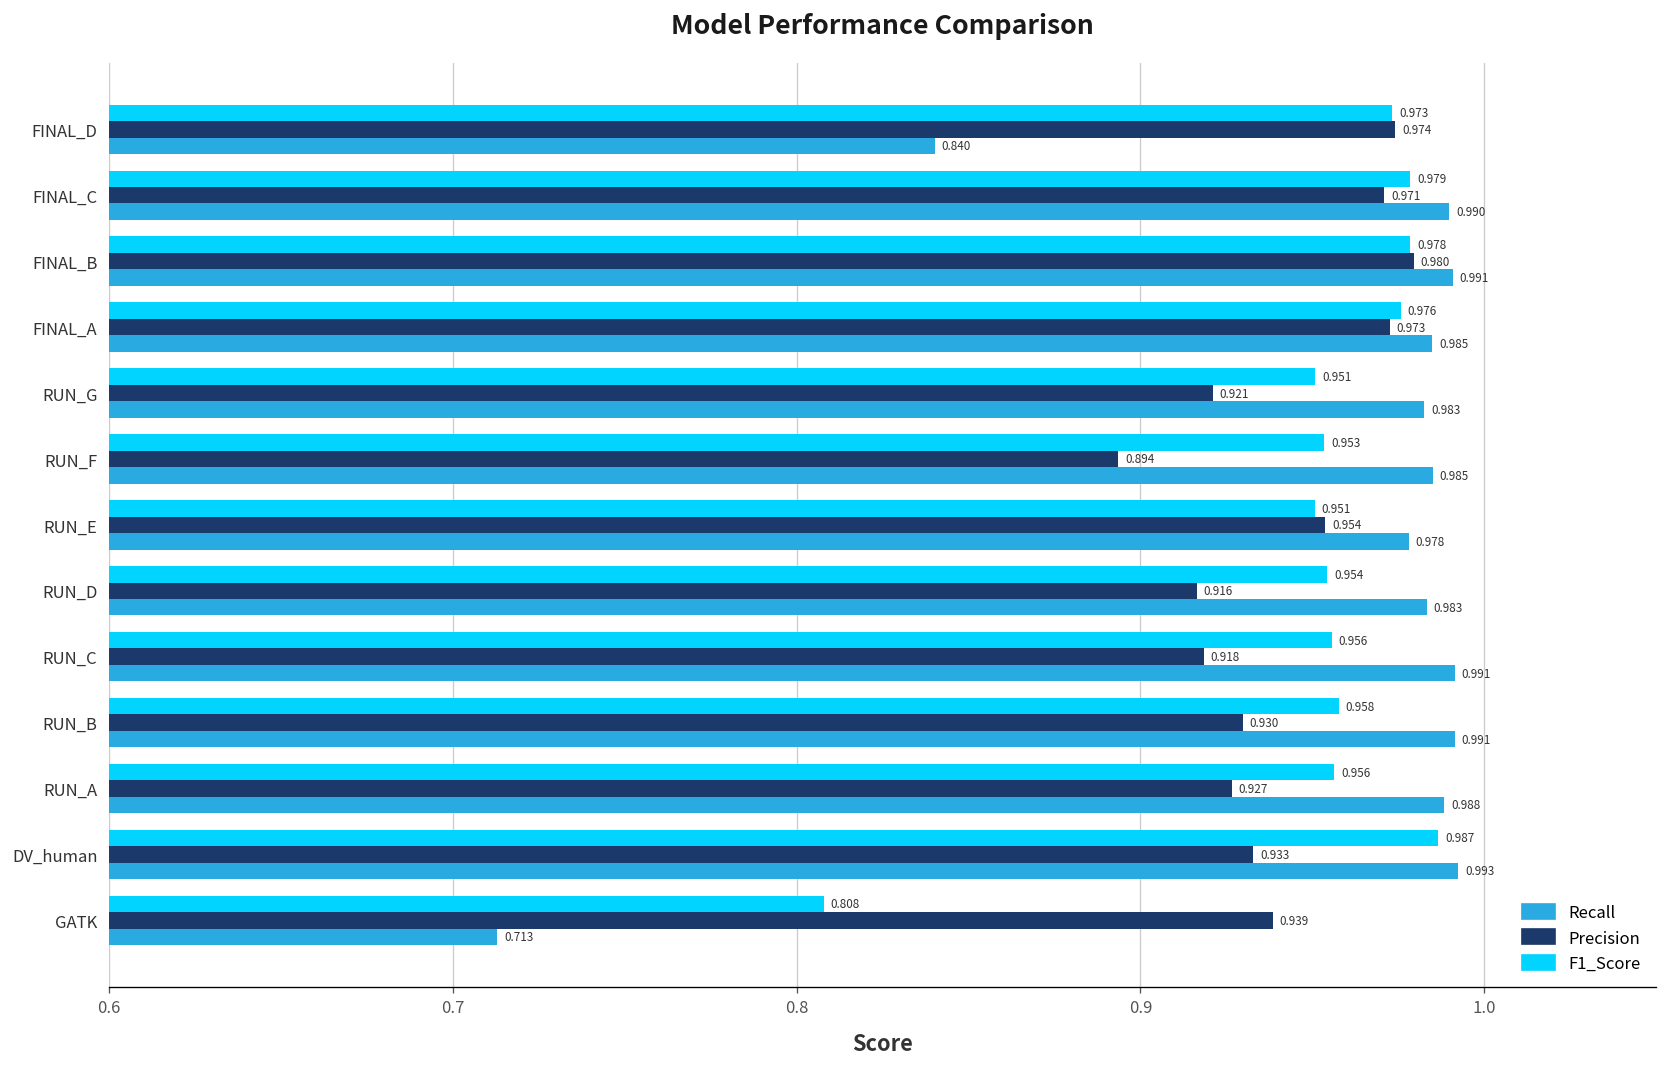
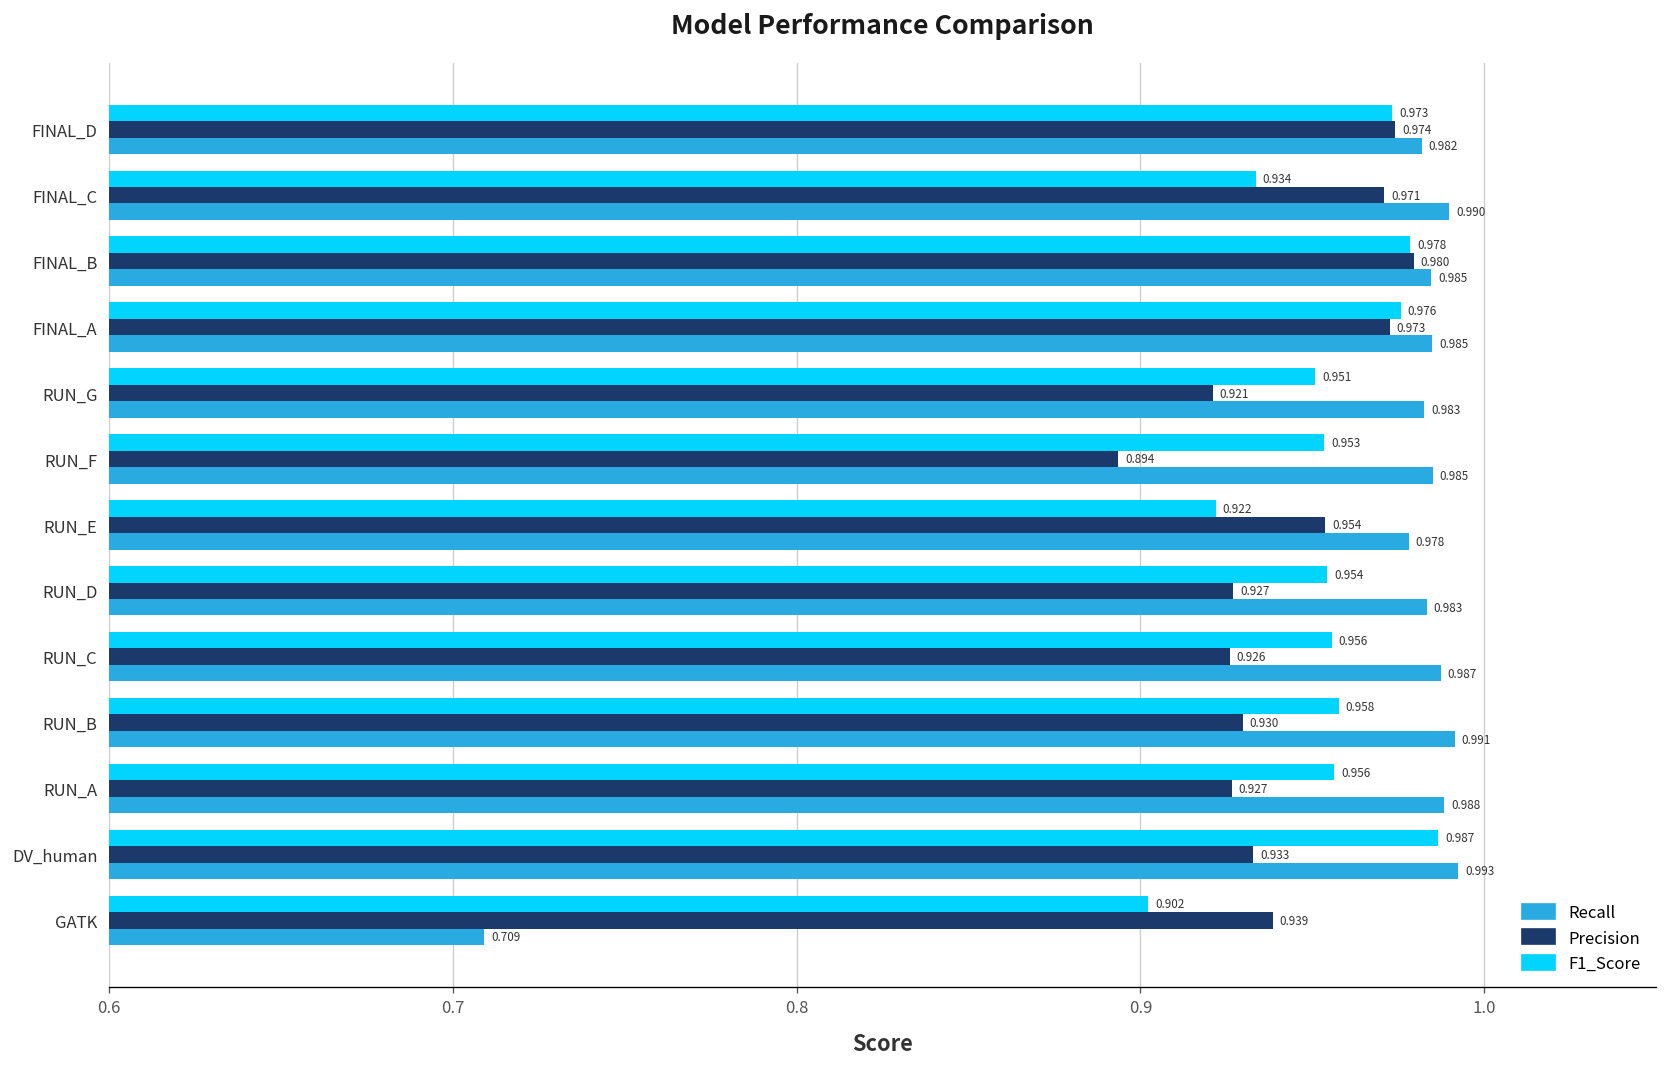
Recall, FINAL_D: 0.840 -> 0.982
F1_Score, FINAL_C: 0.979 -> 0.934
Recall, FINAL_B: 0.991 -> 0.985
F1_Score, RUN_E: 0.951 -> 0.922
Precision, RUN_D: 0.916 -> 0.927
Precision, RUN_C: 0.918 -> 0.926
Recall, RUN_C: 0.991 -> 0.987
F1_Score, GATK: 0.808 -> 0.902
Recall, GATK: 0.713 -> 0.709
